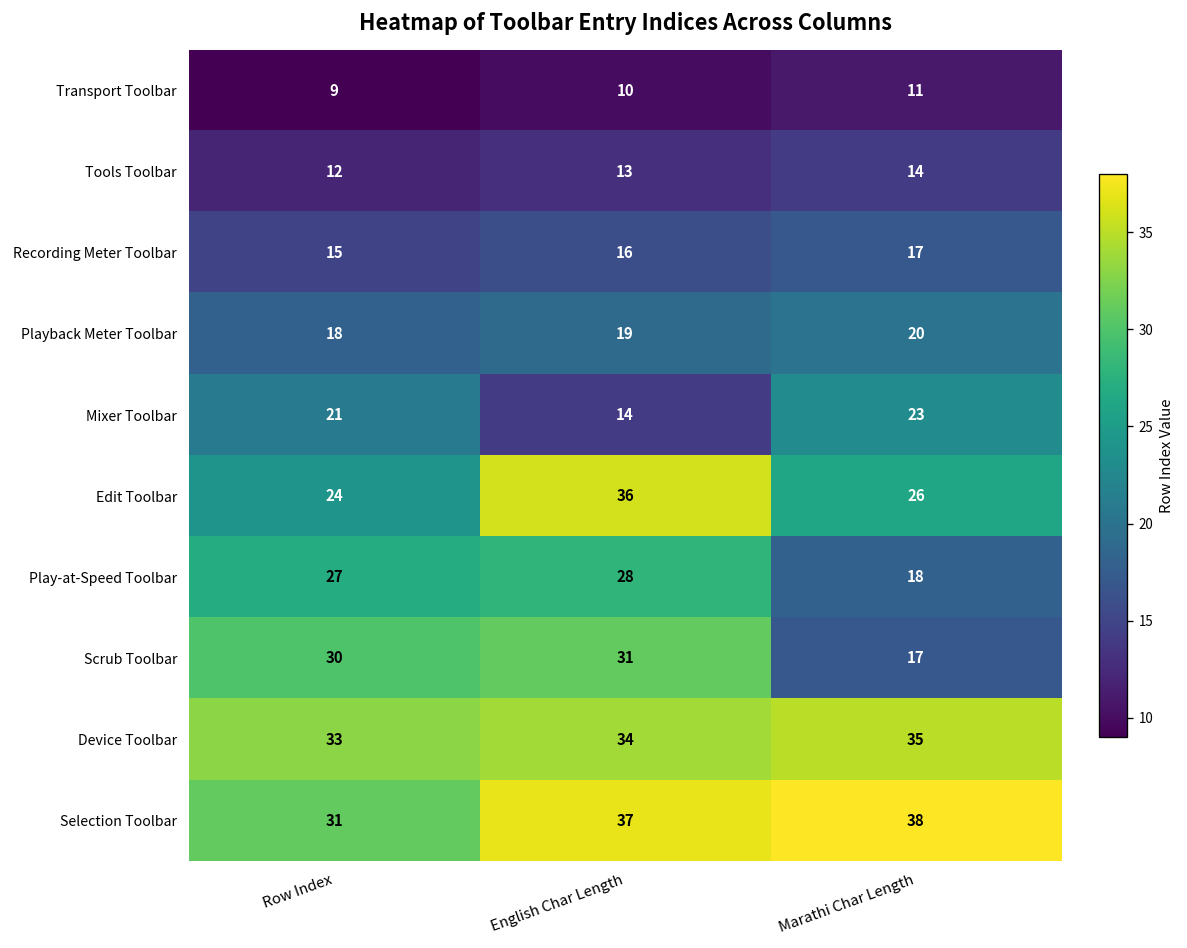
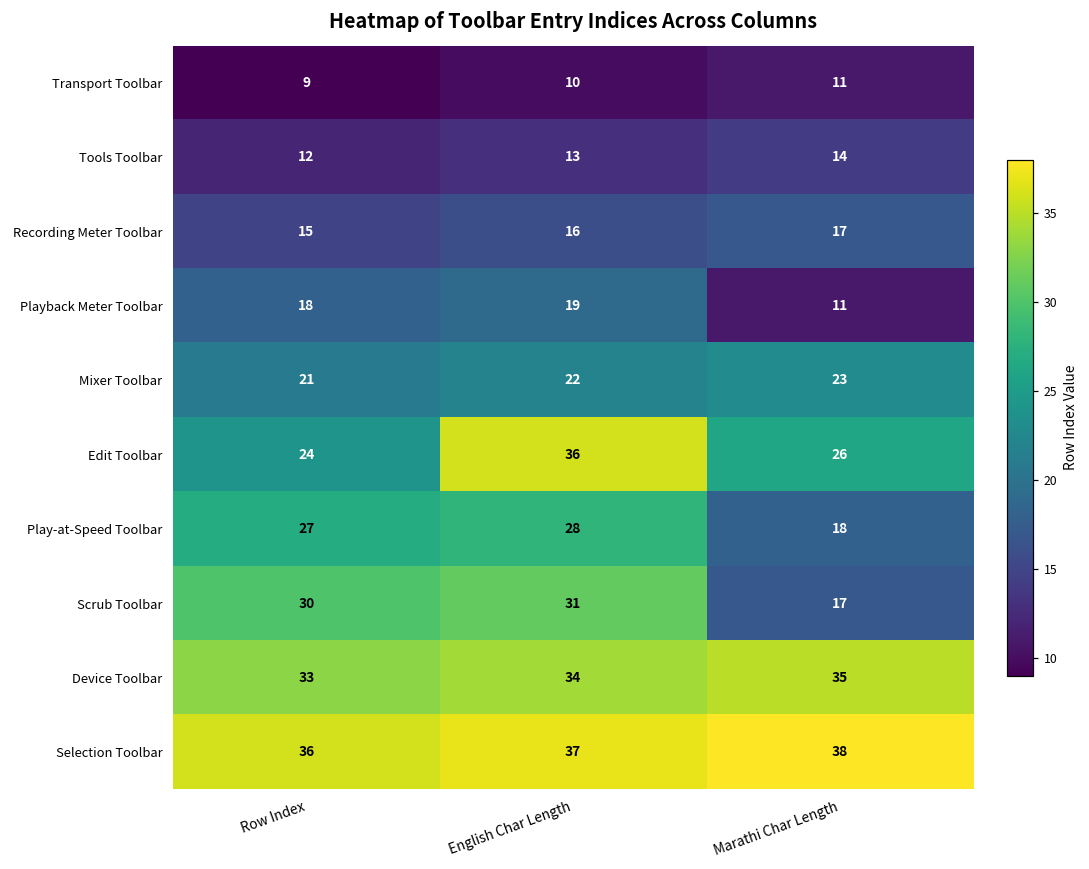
Playback Meter Toolbar, Marathi Char Length: 20 -> 11
Mixer Toolbar, English Char Length: 14 -> 22
Selection Toolbar, Row Index: 31 -> 36
